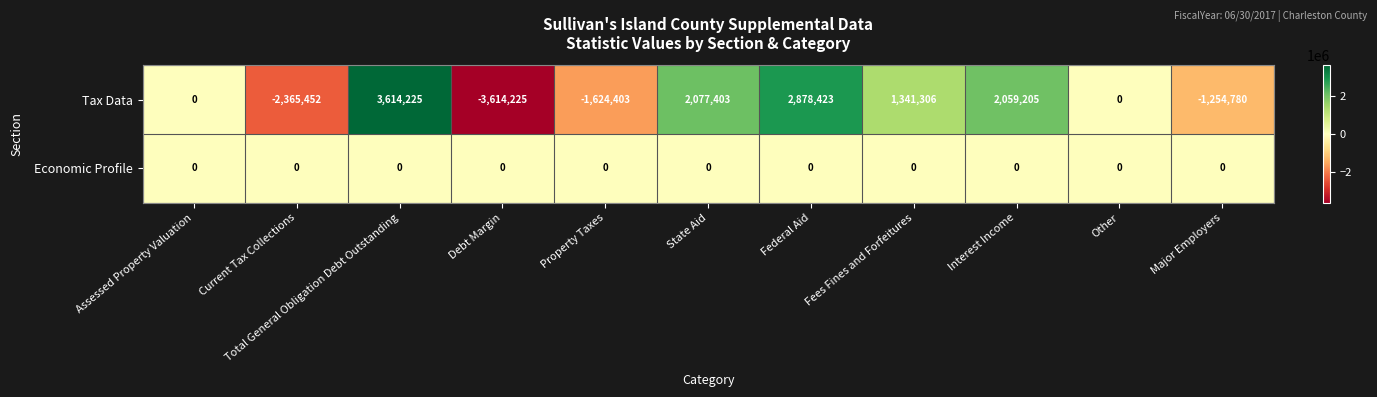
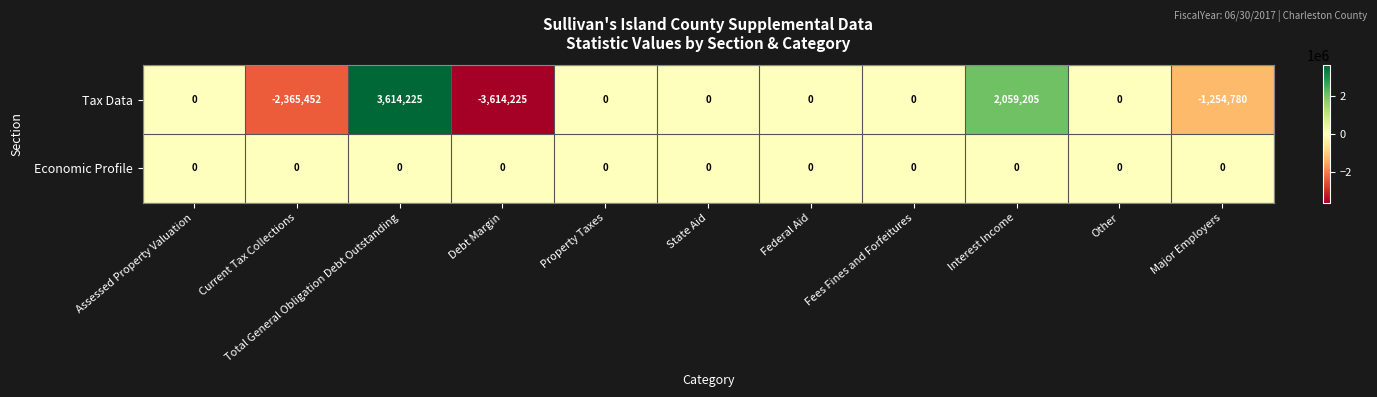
Tax Data, Property Taxes: -1,624,403 -> 0
Tax Data, State Aid: 2,077,403 -> 0
Tax Data, Federal Aid: 2,878,423 -> 0
Tax Data, Fees Fines and Forfeitures: 1,341,306 -> 0
